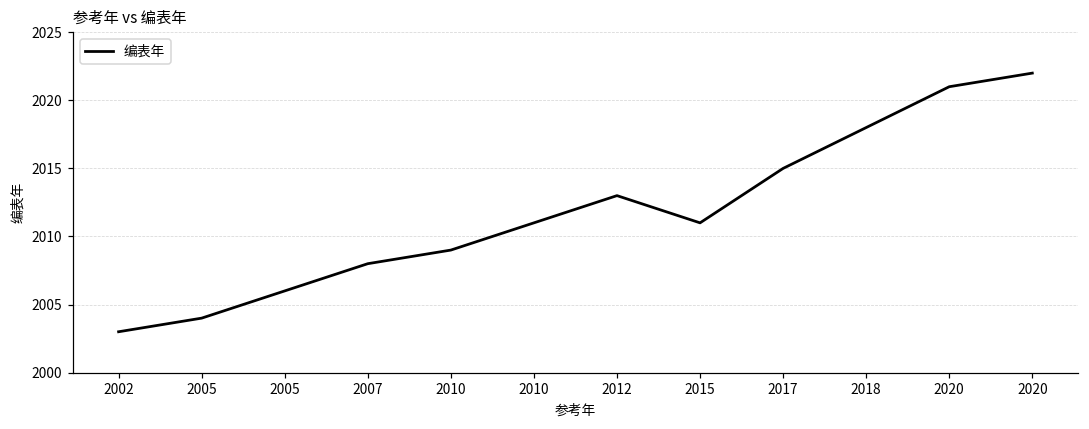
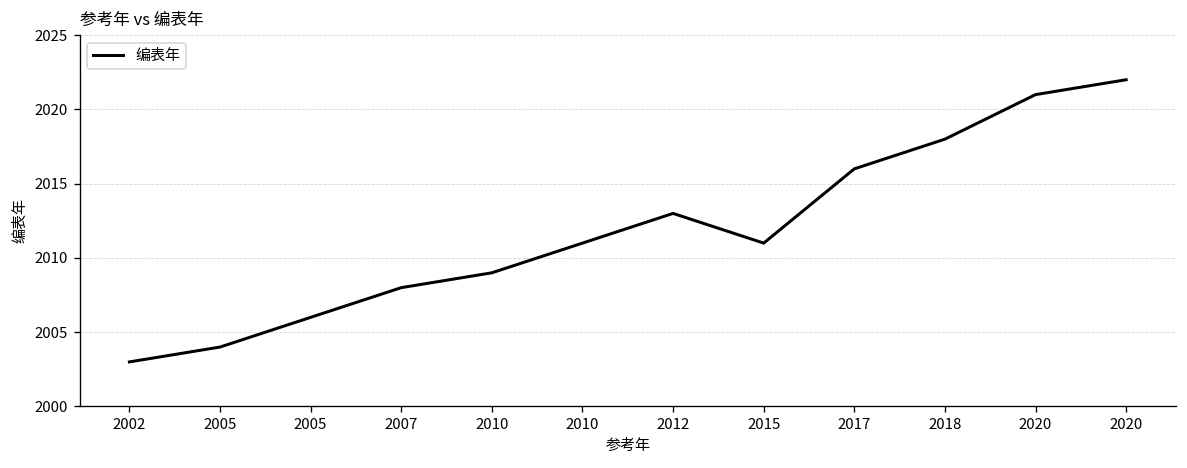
2017: 2015 -> 2016
